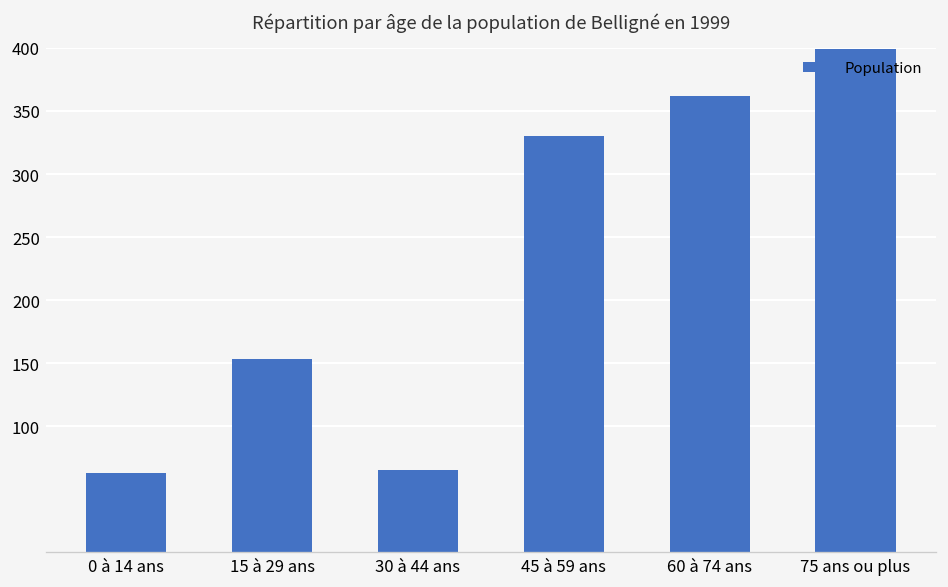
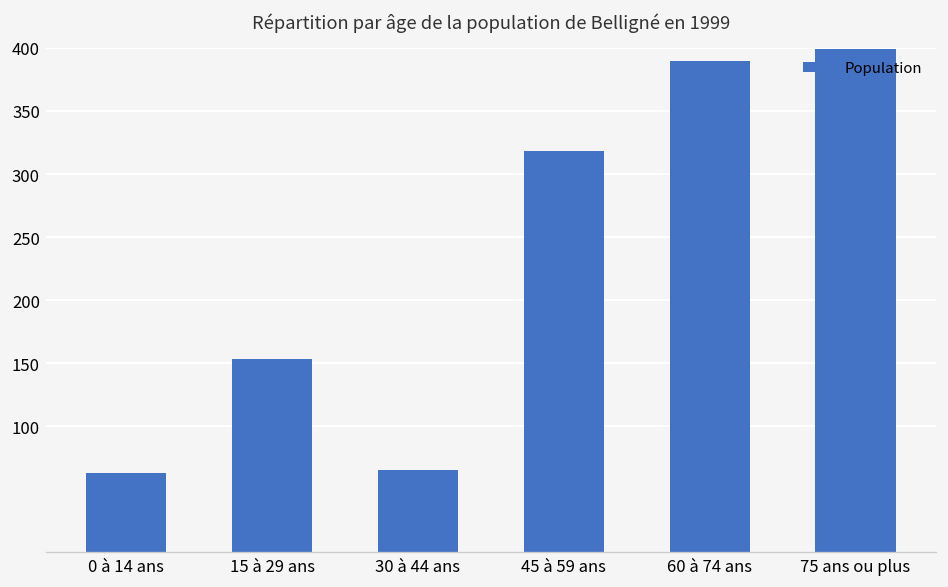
45 à 59 ans: 330 -> 318
60 à 74 ans: 362 -> 390
